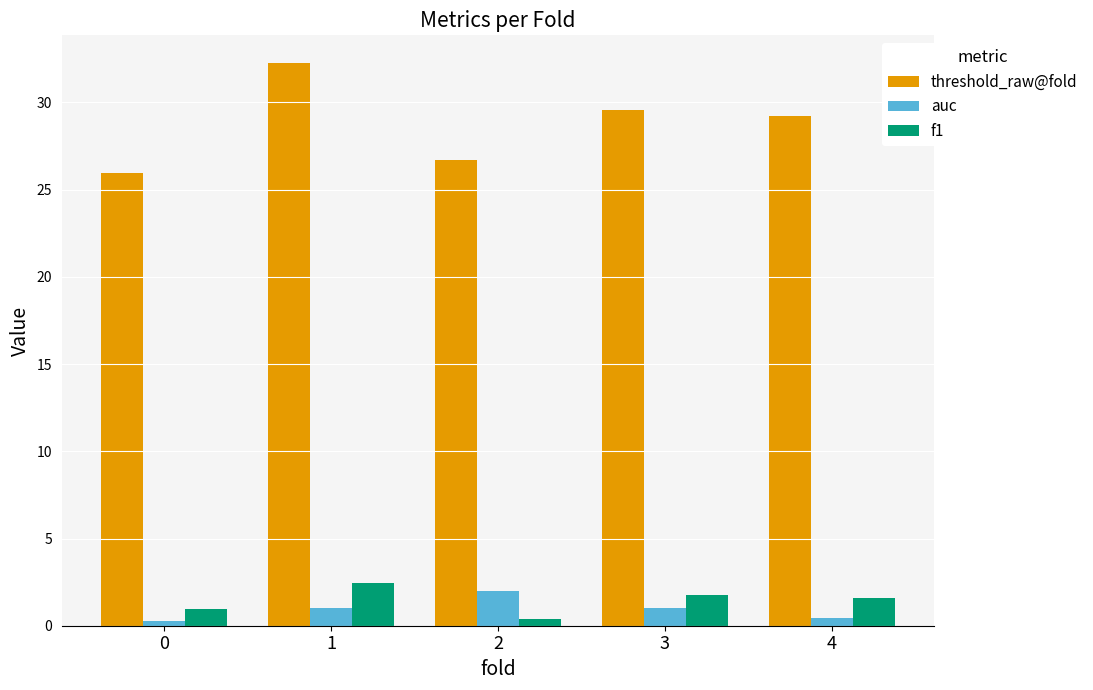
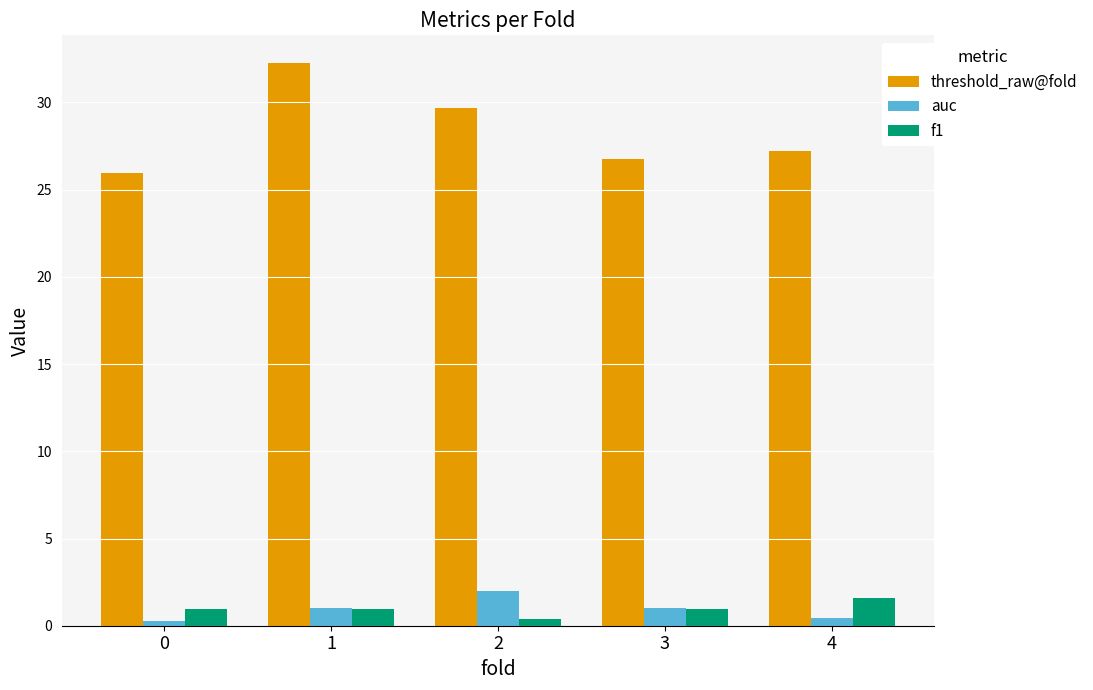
f1, 1: 2.4 -> 1.0
threshold_raw@fold, 2: 26.7 -> 29.7
threshold_raw@fold, 3: 29.6 -> 26.8
f1, 3: 1.7 -> 1.0
threshold_raw@fold, 4: 29.2 -> 27.2
